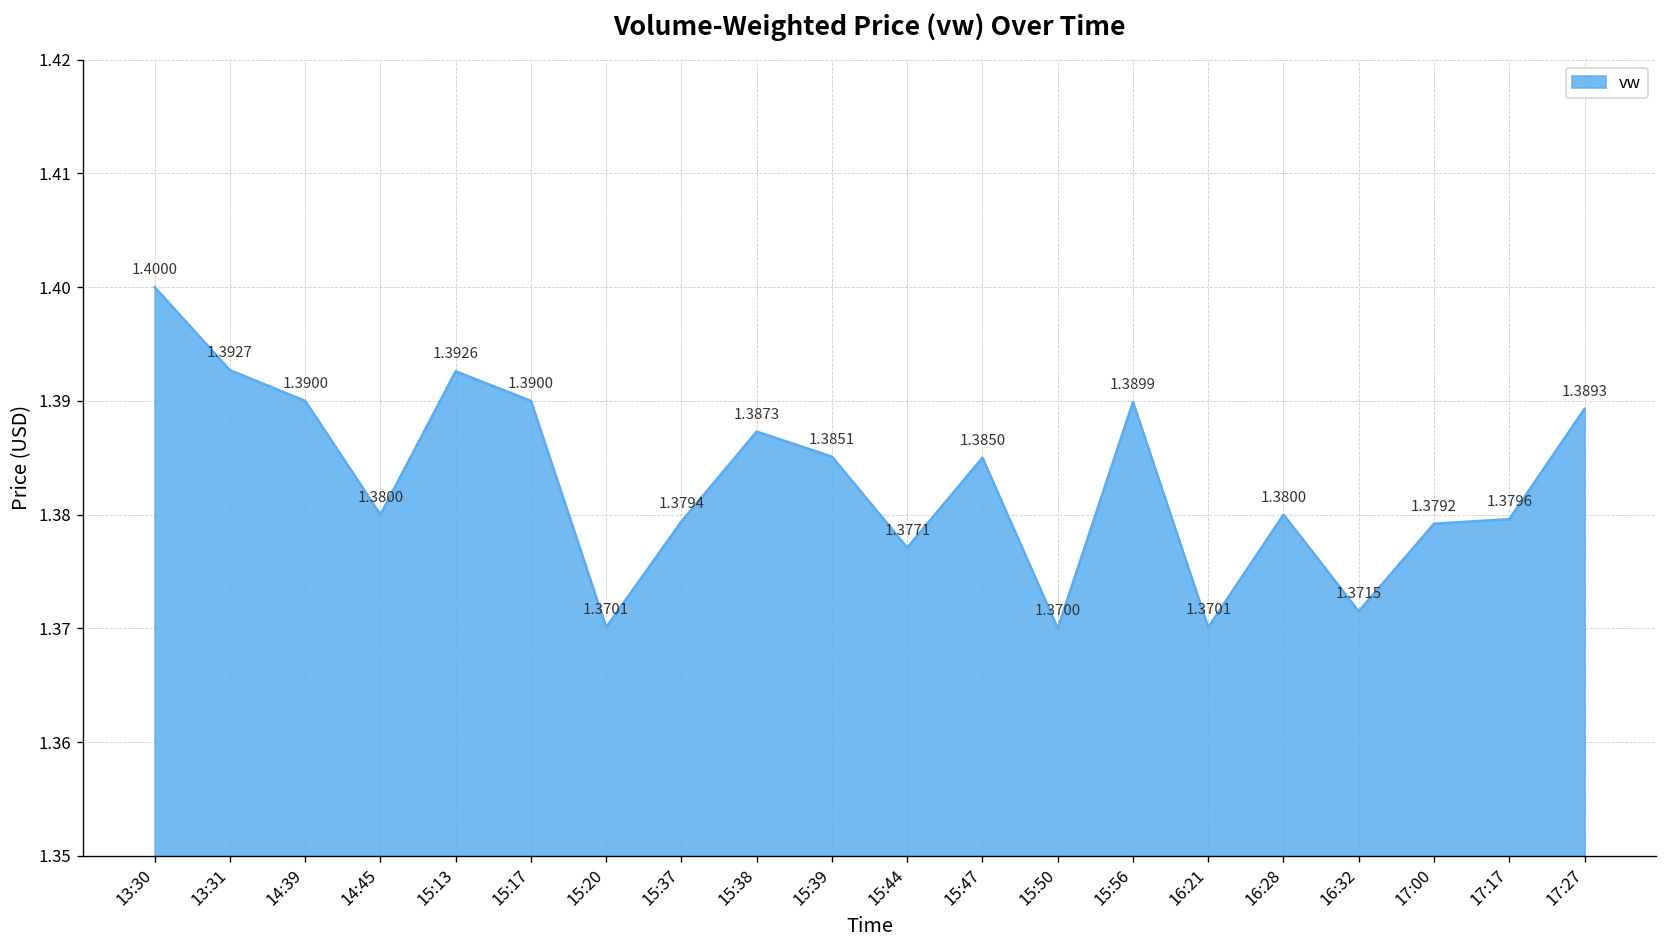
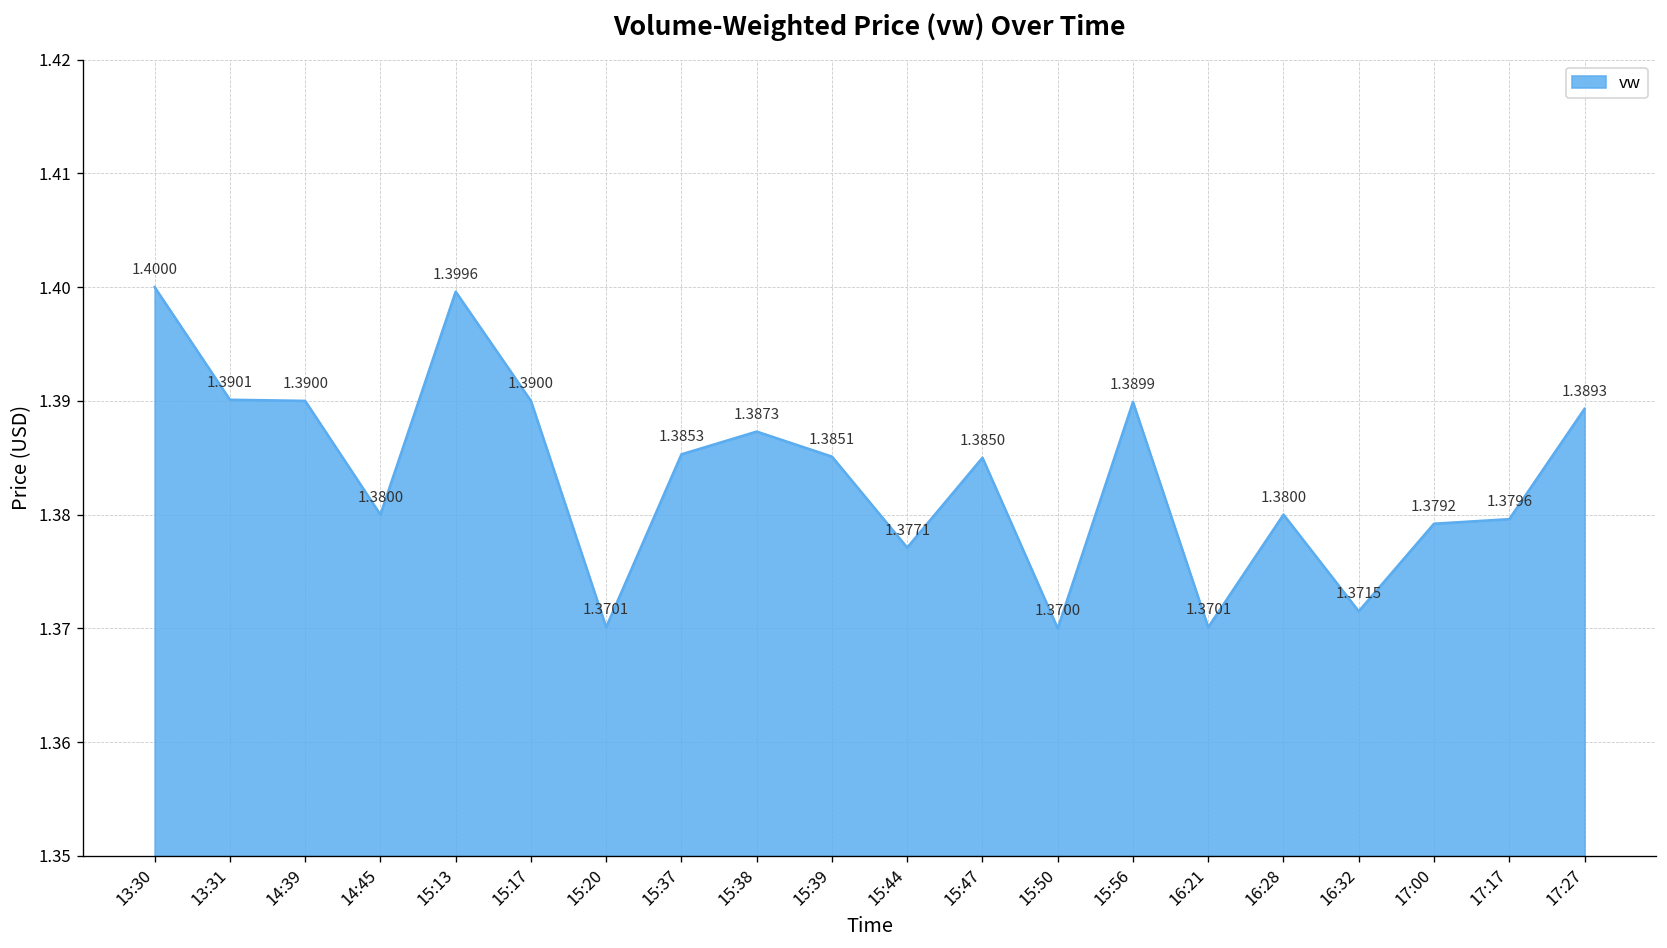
13:31: 1.3927 -> 1.3901
15:13: 1.3926 -> 1.3996
15:37: 1.3794 -> 1.3853
